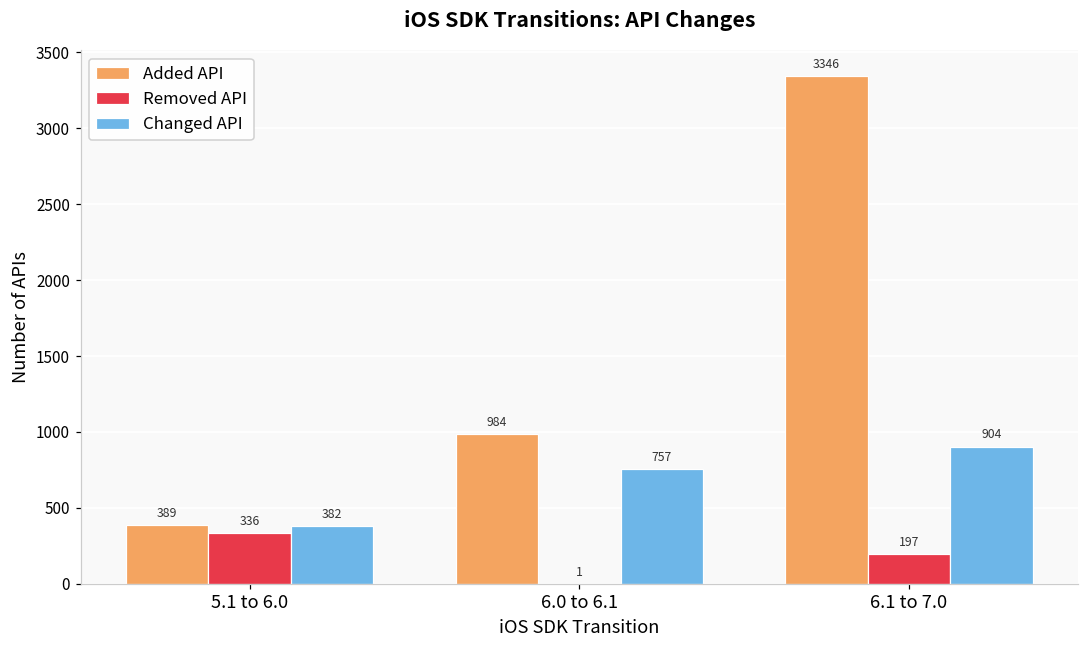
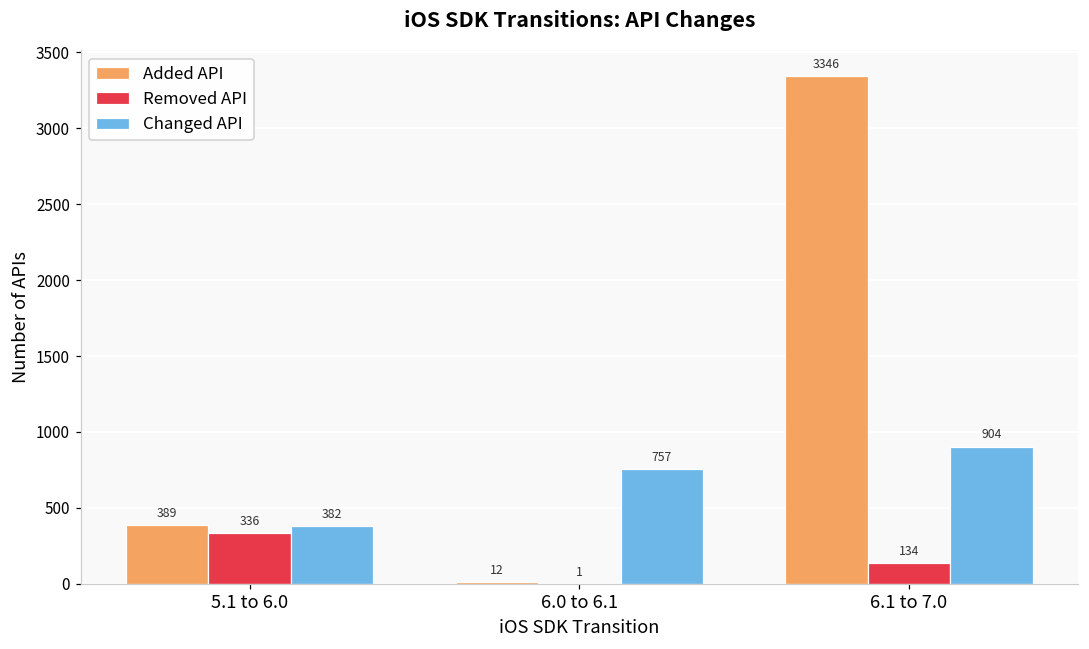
Added API, 6.0 to 6.1: 984 -> 12
Removed API, 6.1 to 7.0: 197 -> 134
